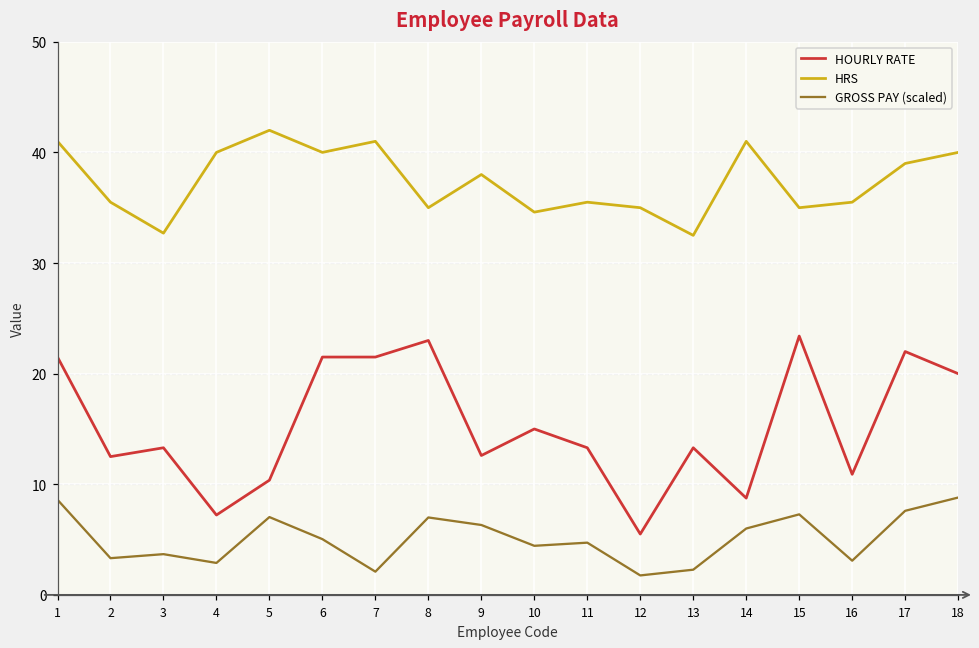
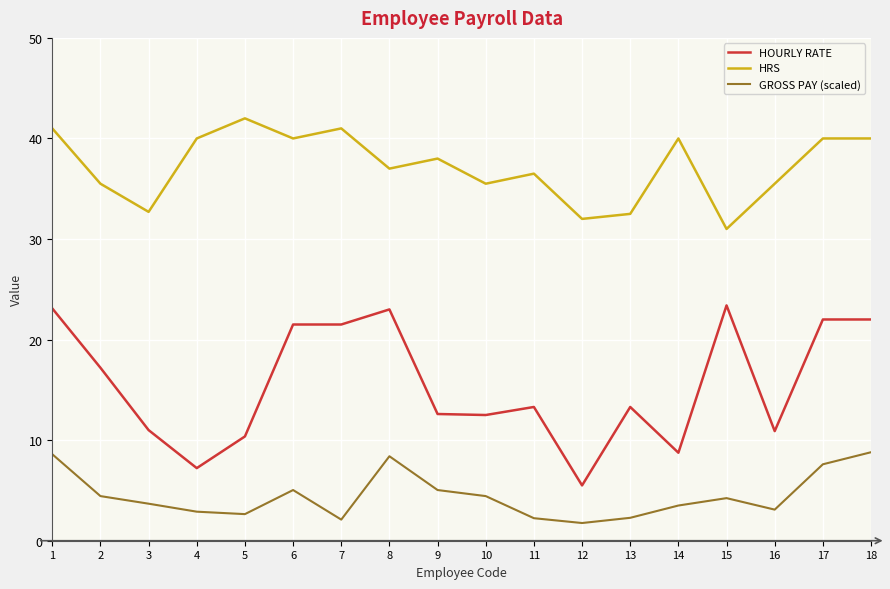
HOURLY RATE, 1: 21.5 -> 23.1
HOURLY RATE, 2: 12.5 -> 17.2
GROSS PAY (scaled), 2: 3.3 -> 4.4
HOURLY RATE, 3: 13.3 -> 11.0
GROSS PAY (scaled), 5: 7.0 -> 2.6
HRS, 8: 35 -> 37
GROSS PAY (scaled), 8: 7.0 -> 8.4
GROSS PAY (scaled), 9: 6.3 -> 5.0
HOURLY RATE, 10: 15.0 -> 12.5
HRS, 10: 34.6 -> 35.5
HRS, 11: 35.5 -> 36.5
GROSS PAY (scaled), 11: 4.7 -> 2.2
HRS, 12: 35 -> 32
HRS, 14: 41 -> 40
GROSS PAY (scaled), 14: 6.0 -> 3.5
HRS, 15: 35 -> 31
GROSS PAY (scaled), 15: 7.3 -> 4.2
HRS, 17: 39 -> 40
HOURLY RATE, 18: 20 -> 22
